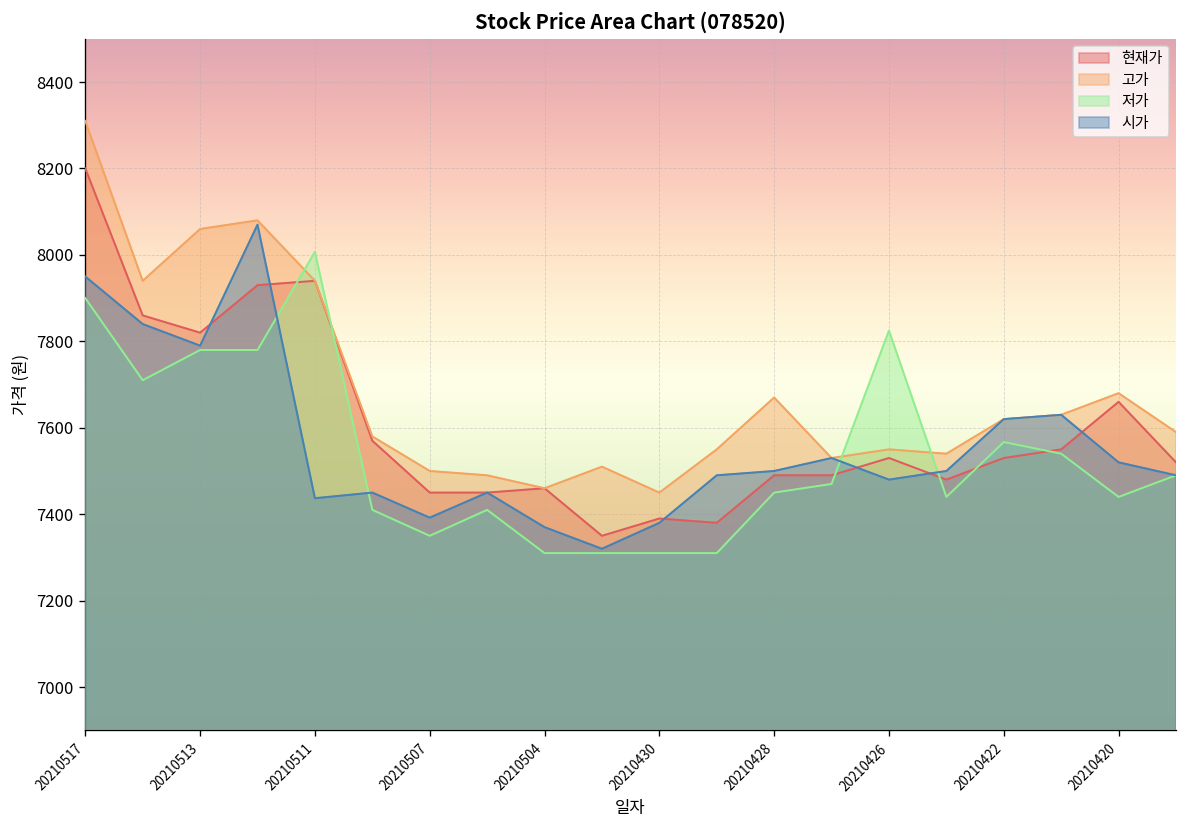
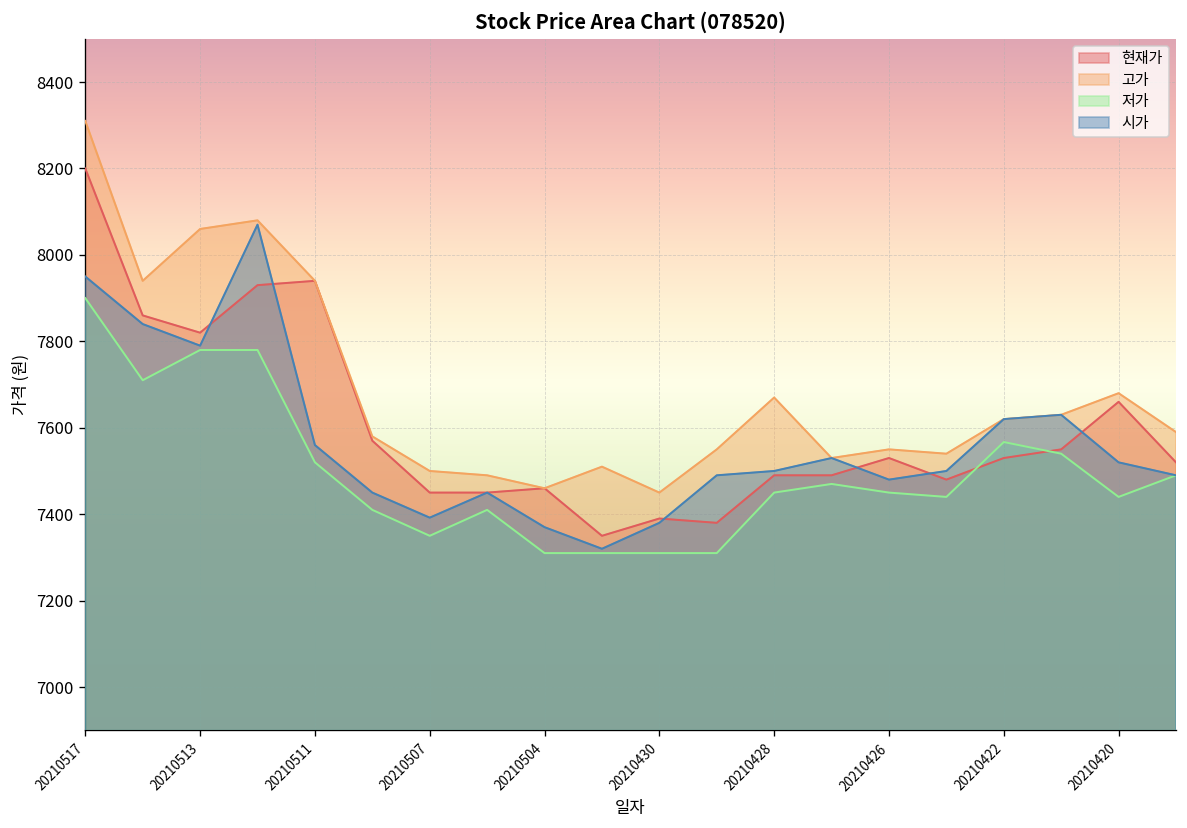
저가, 20210511: 8010 -> 7520
시가, 20210511: 7440 -> 7560
저가, 20210426: 7830 -> 7450
